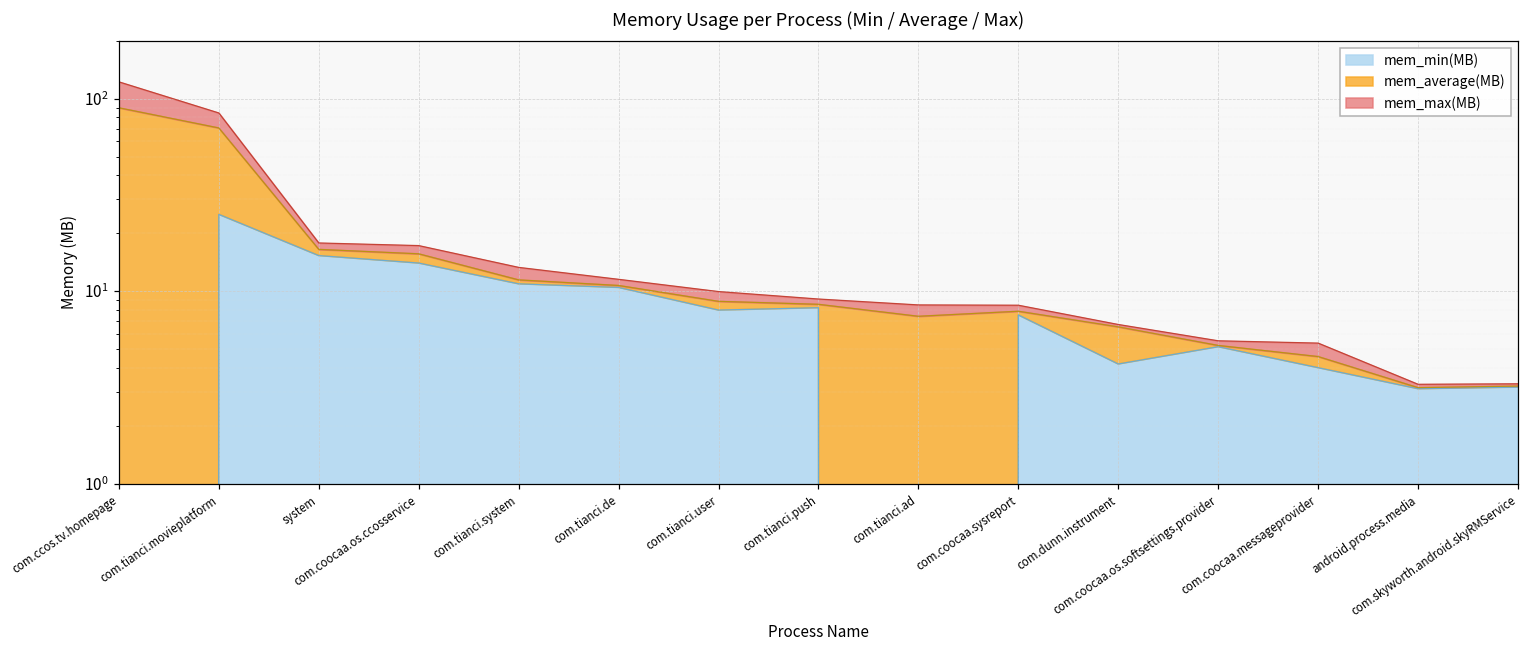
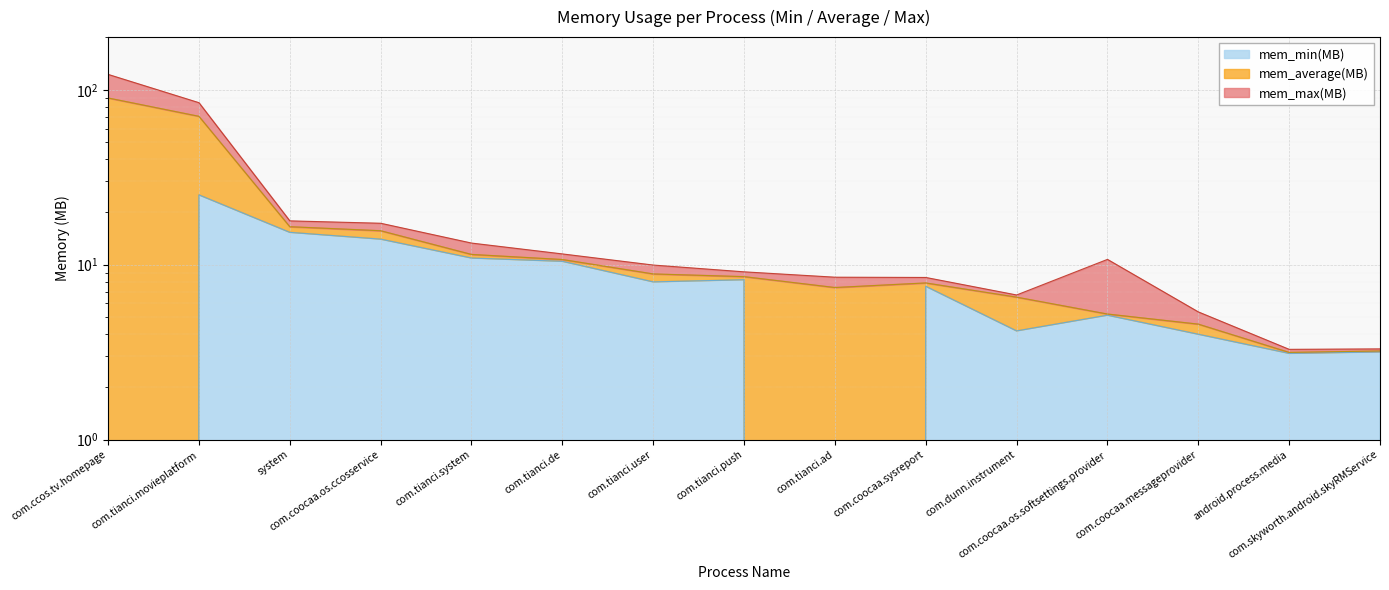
mem_max(MB), com.coocaa.os.softsettings.provider: 5.5 -> 11
